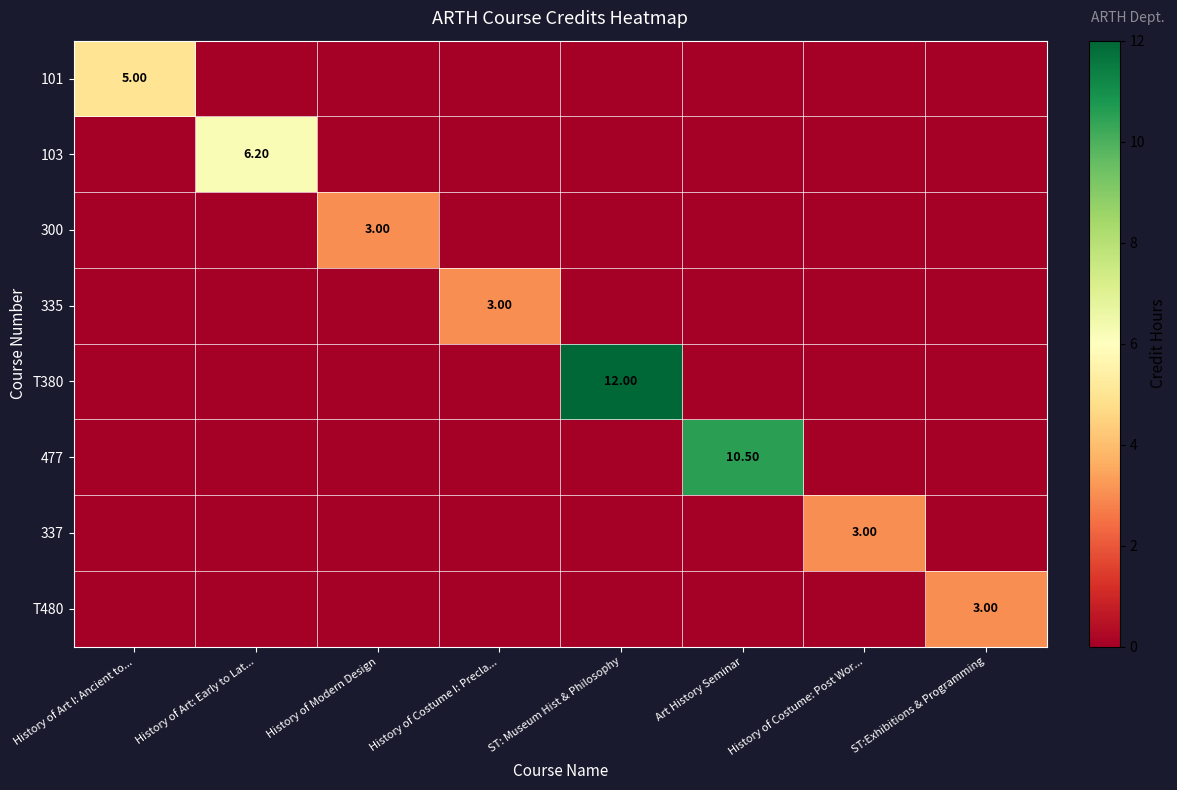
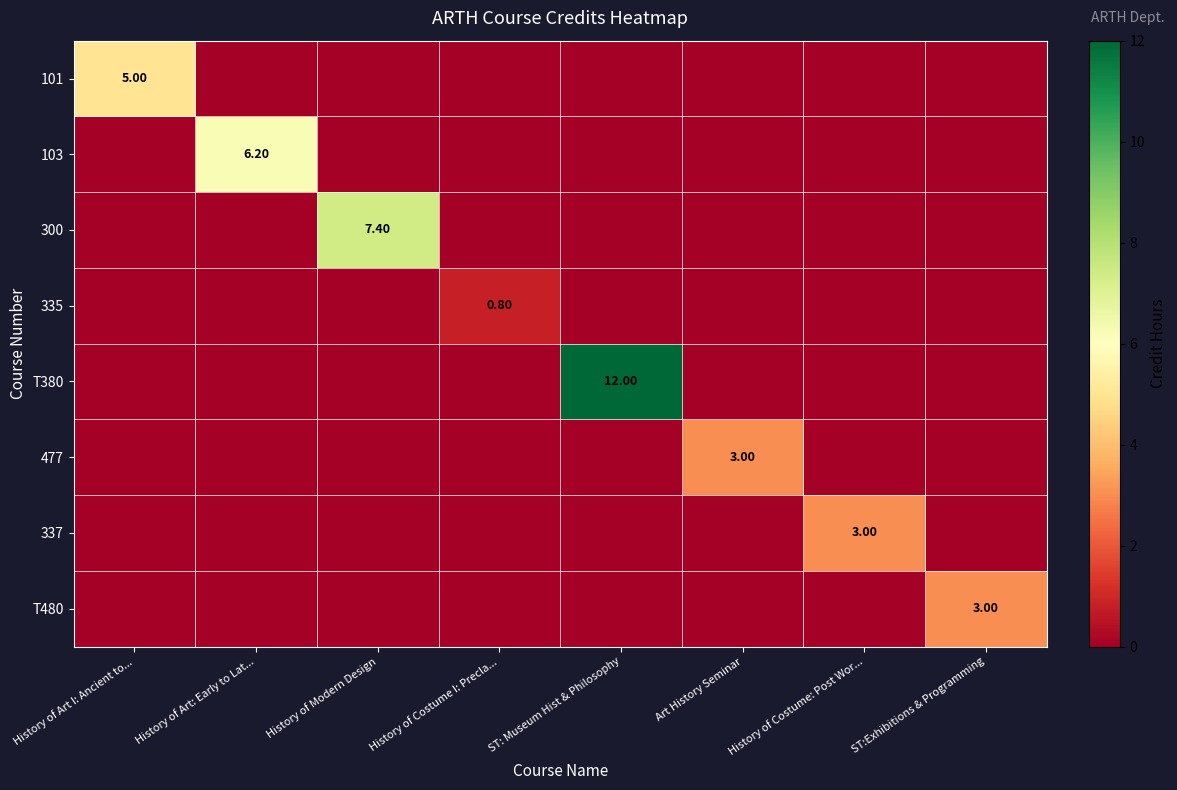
300, History of Modern Design: 3.00 -> 7.40
335, History of Costume I: Precla...: 3.00 -> 0.80
477, Art History Seminar: 10.50 -> 3.00
